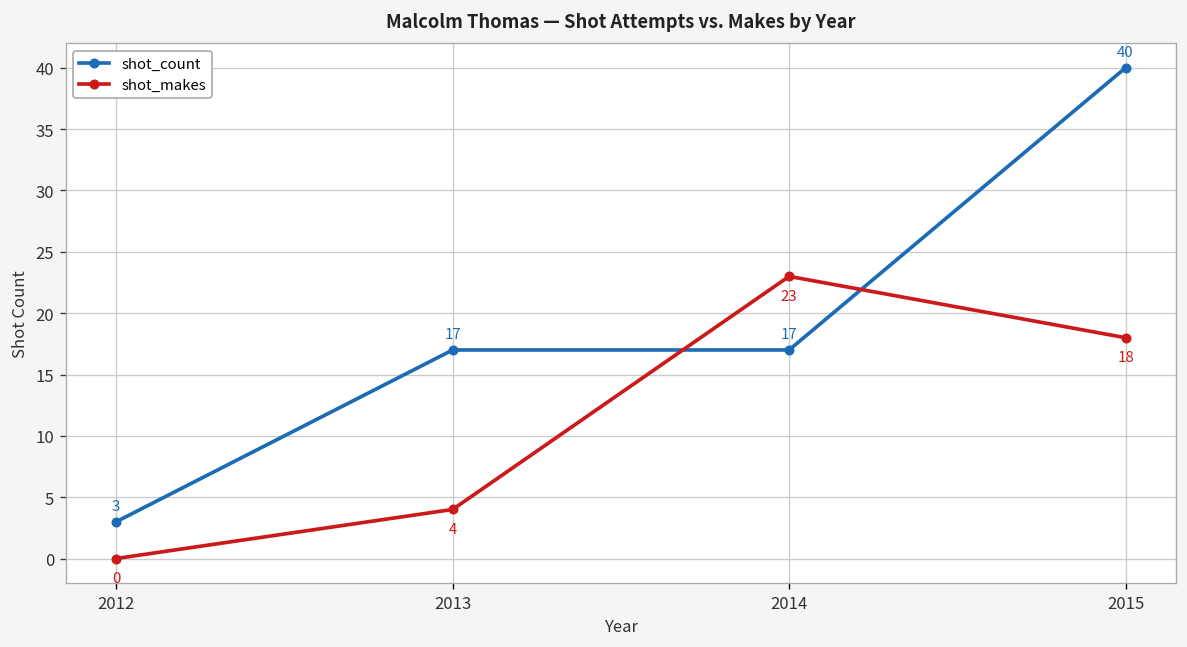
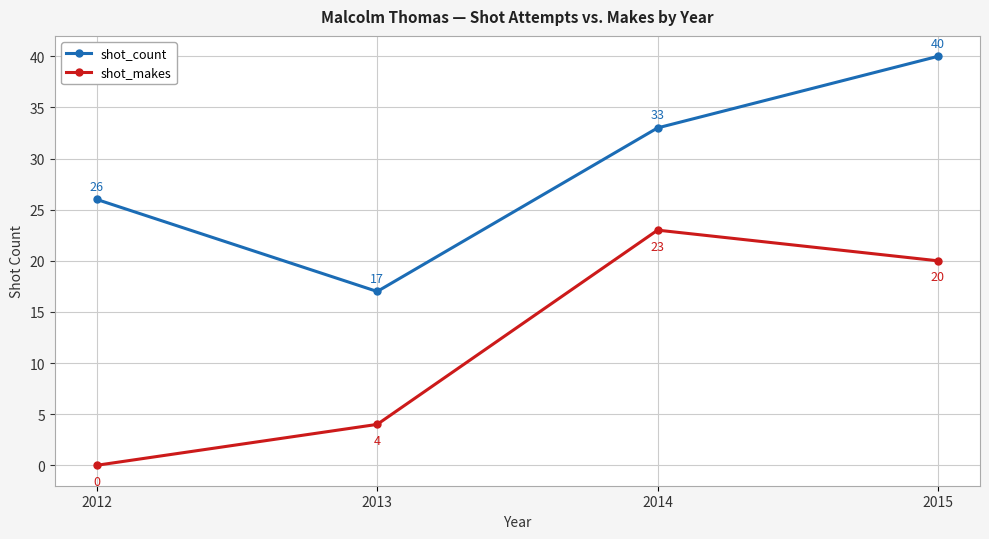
shot_count, 2012: 3 -> 26
shot_count, 2014: 17 -> 33
shot_makes, 2015: 18 -> 20
